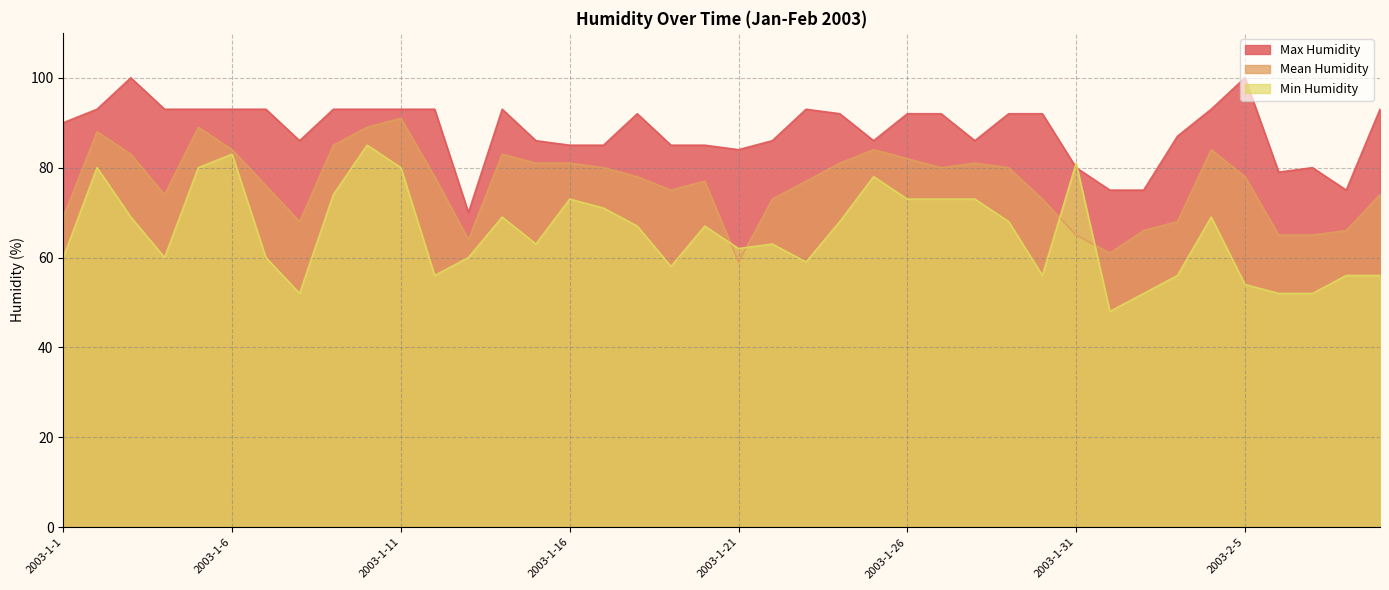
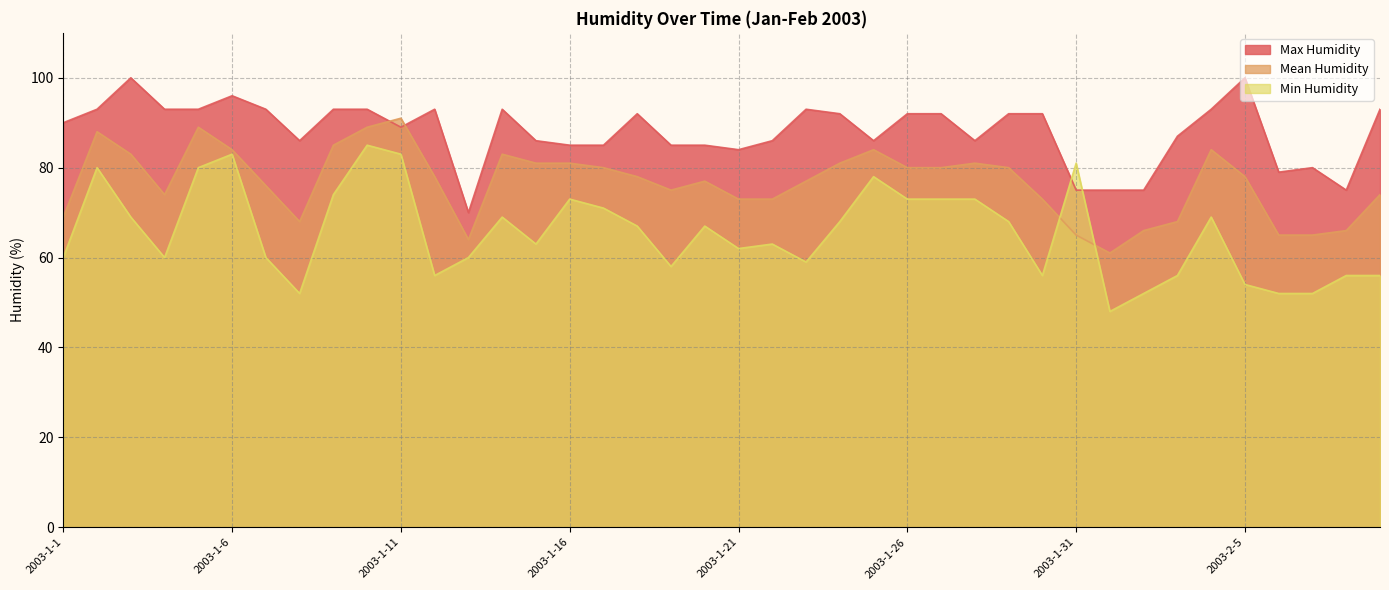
Max Humidity, 2003-1-6: 93 -> 96
Max Humidity, 2003-1-11: 93 -> 89
Min Humidity, 2003-1-11: 80 -> 83
Mean Humidity, 2003-1-21: 59 -> 73
Mean Humidity, 2003-1-26: 82 -> 80
Max Humidity, 2003-1-31: 80 -> 75
